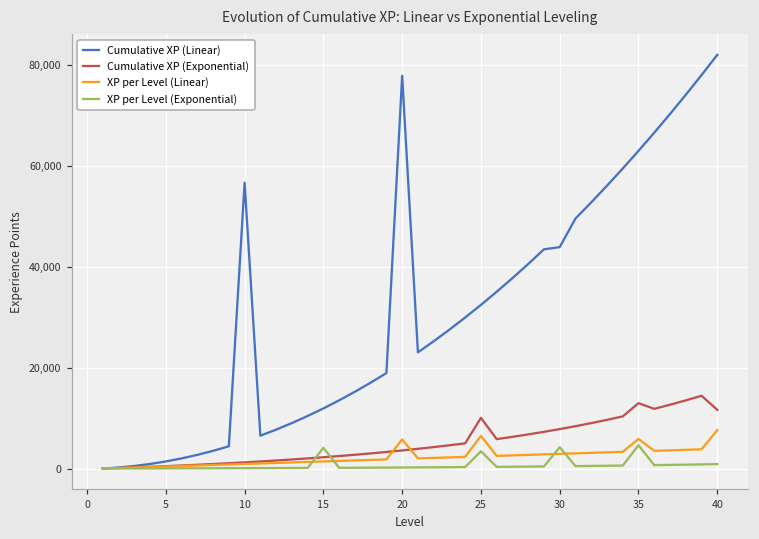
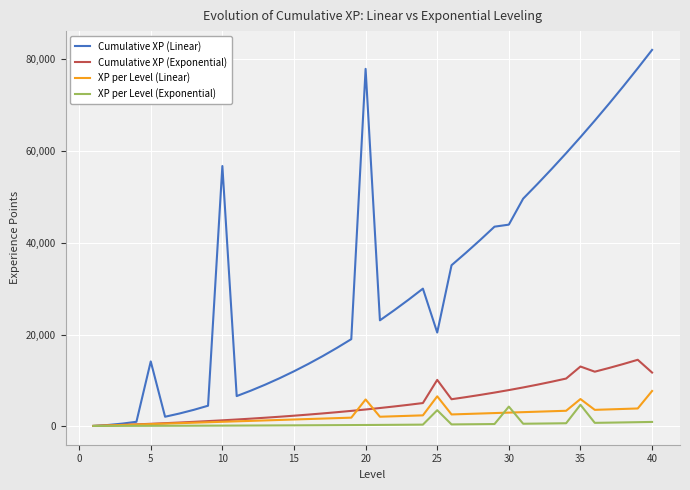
Cumulative XP (Linear), 5: 2,000 -> 14,000
XP per Level (Exponential), 15: 4,000 -> 0
Cumulative XP (Linear), 25: 33,000 -> 20,000
